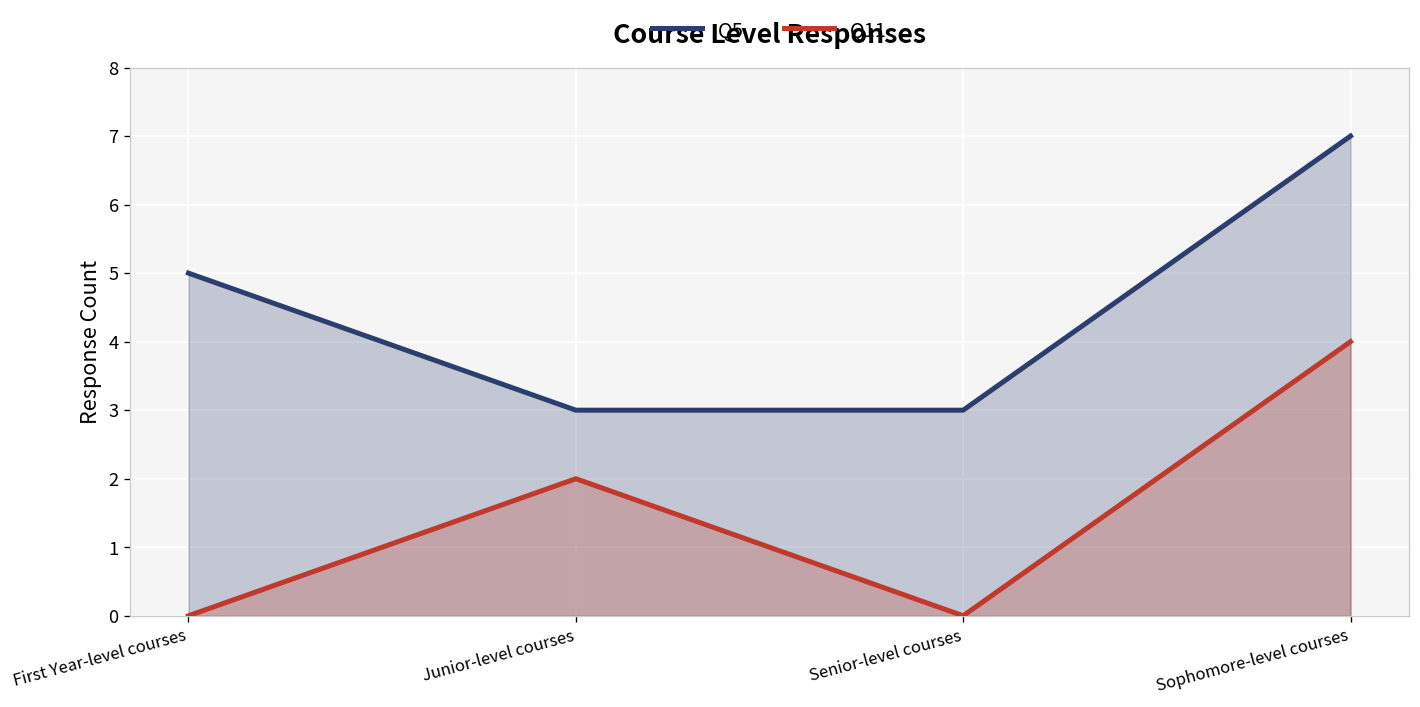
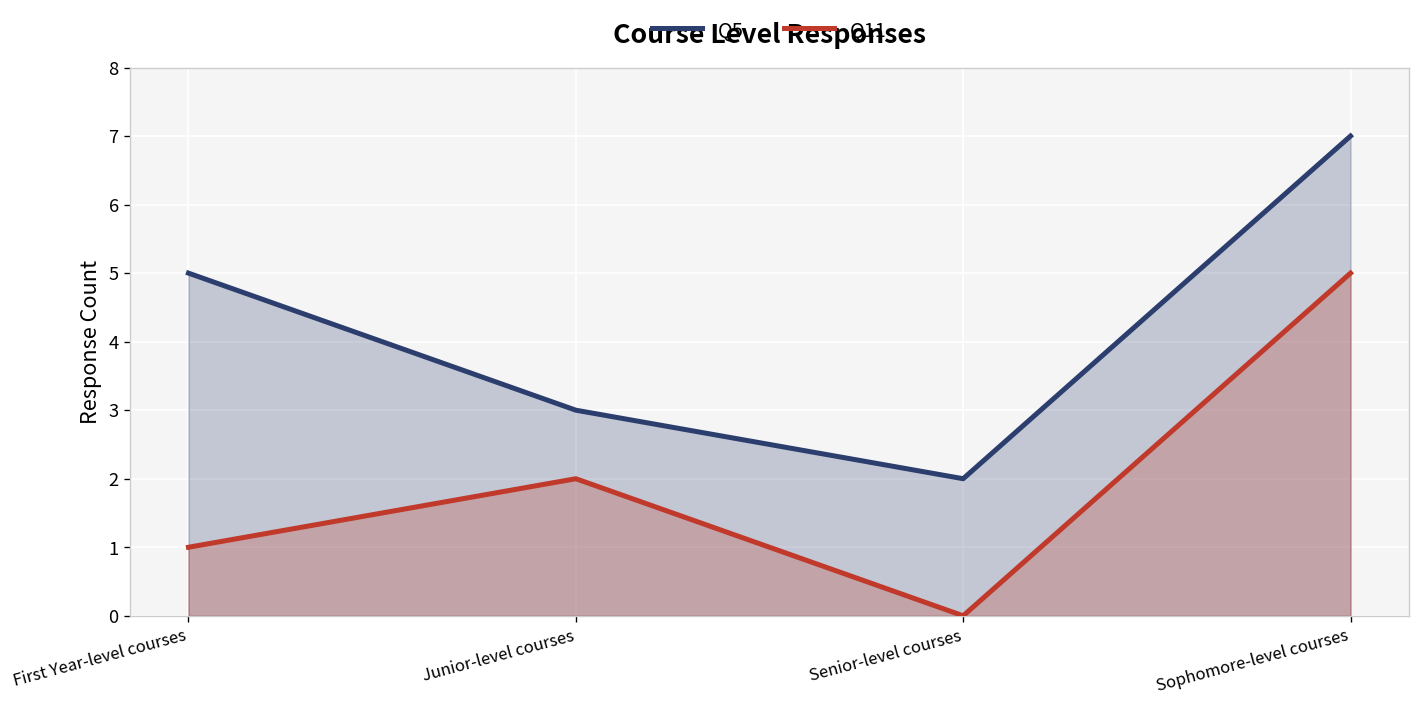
Q11, First Year-level courses: 0 -> 1
Q5, Senior-level courses: 3 -> 2
Q11, Sophomore-level courses: 4 -> 5
